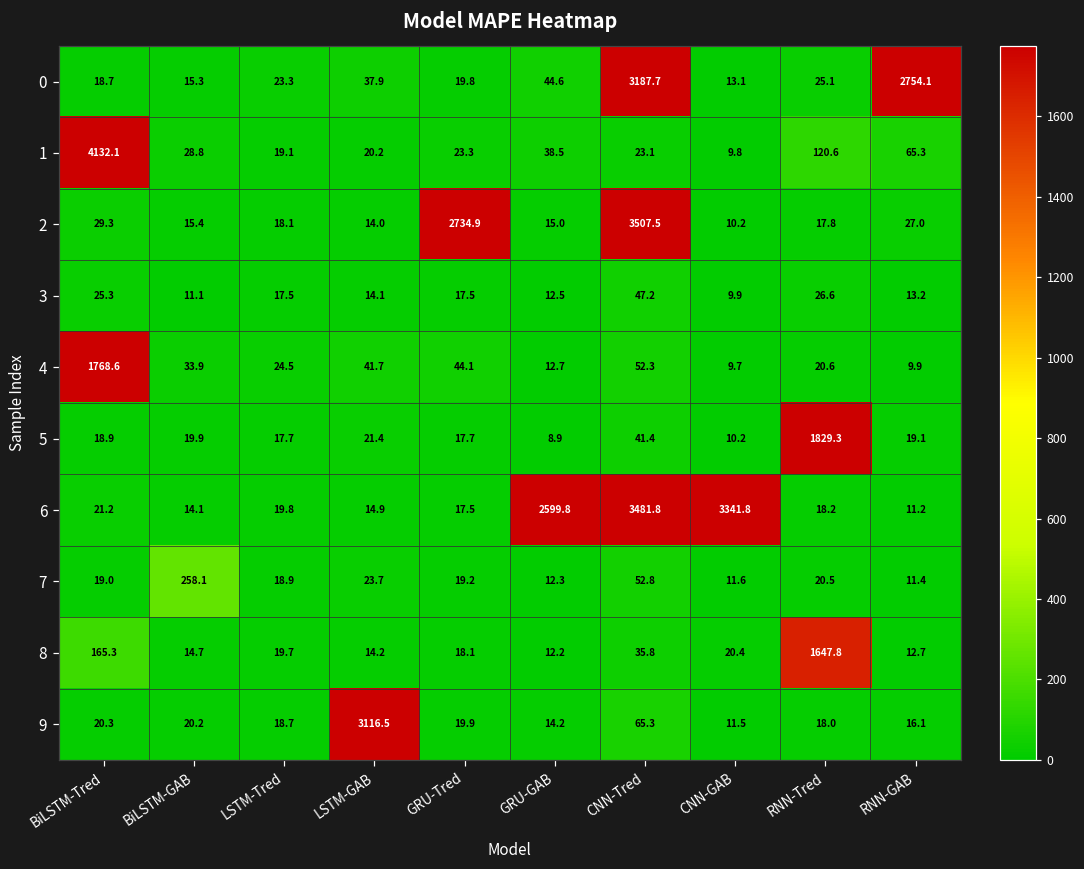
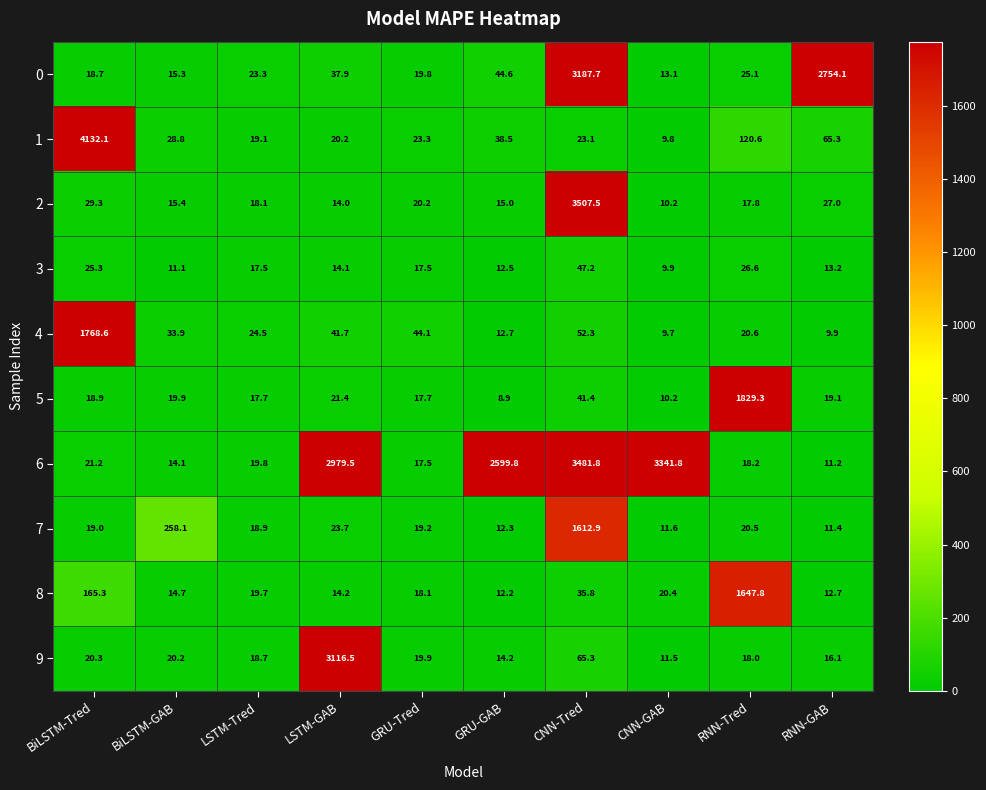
2, GRU-Tred: 2734.9 -> 20.2
6, LSTM-GAB: 14.9 -> 2979.5
7, CNN-Tred: 52.8 -> 1612.9
